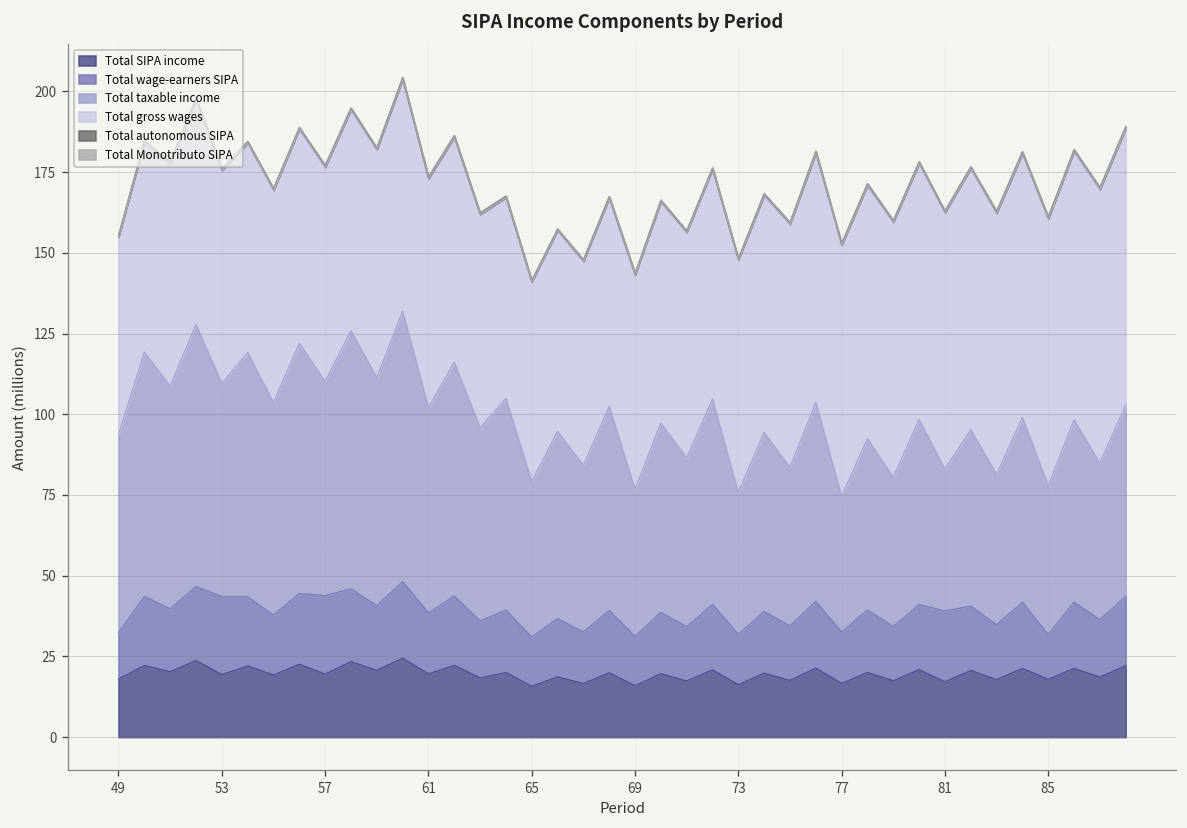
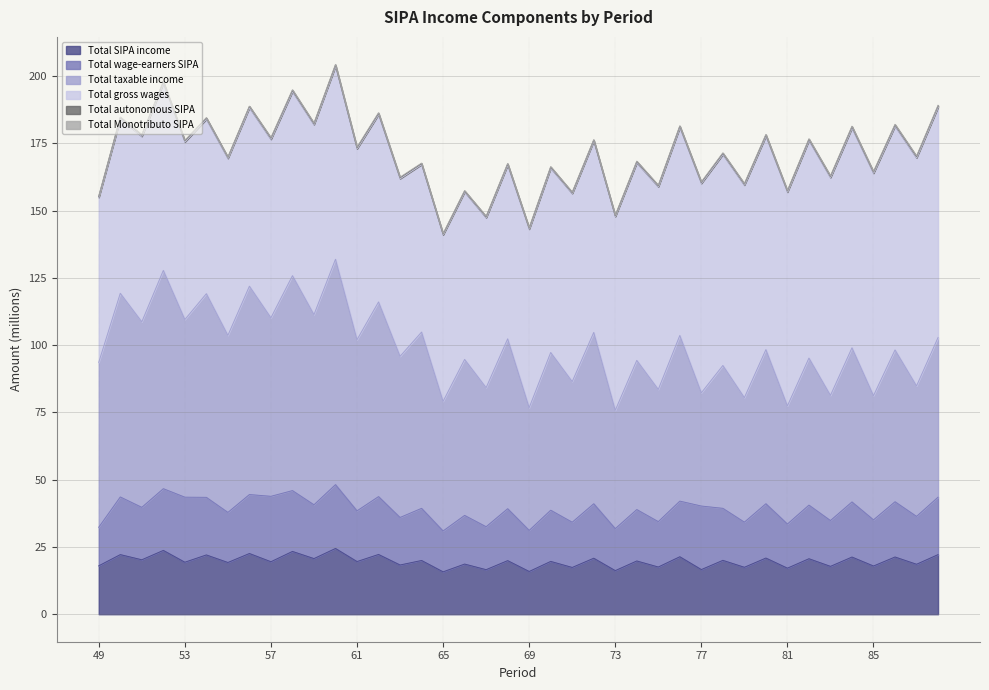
Total wage-earners SIPA, 77: 16 -> 24
Total wage-earners SIPA, 81: 22 -> 16
Total wage-earners SIPA, 85: 14 -> 17
